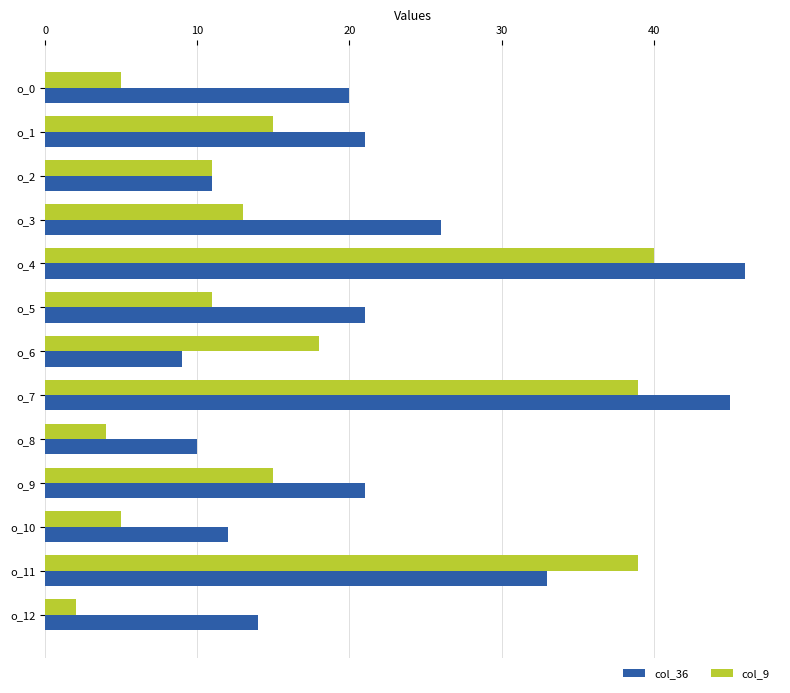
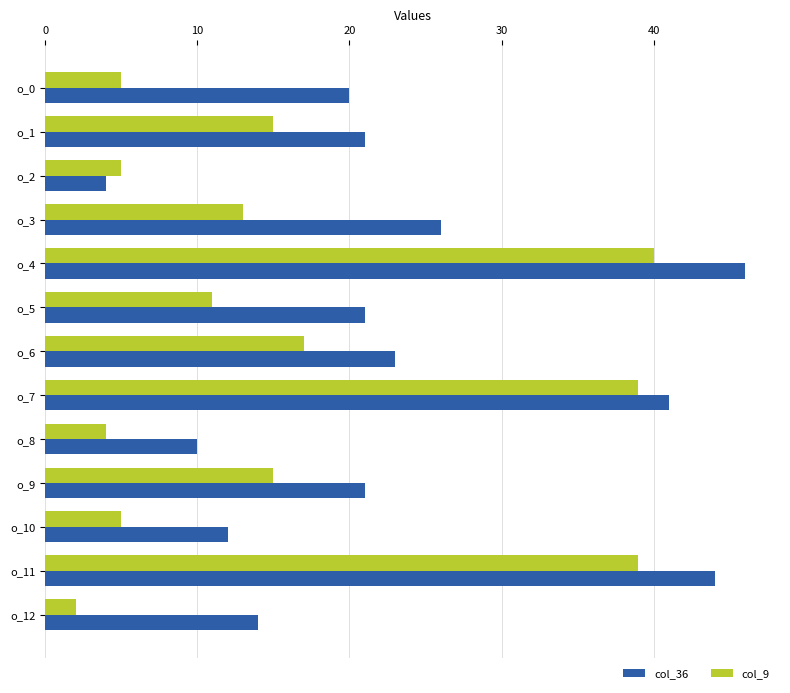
col_9, o_2: 11 -> 5
col_36, o_2: 11 -> 4
col_9, o_6: 18 -> 17
col_36, o_6: 9 -> 23
col_36, o_7: 45 -> 41
col_36, o_11: 33 -> 44
